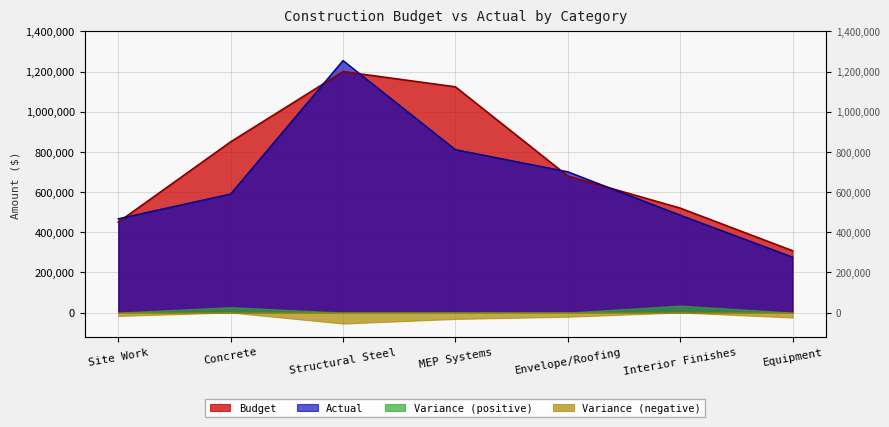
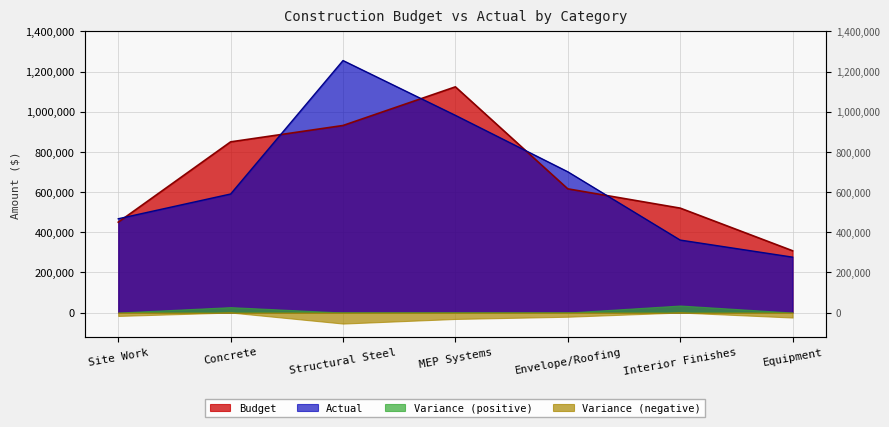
Budget, Structural Steel: 1,200,000 -> 930,000
Actual, MEP Systems: 810,000 -> 980,000
Budget, Envelope/Roofing: 680,000 -> 620,000
Actual, Interior Finishes: 490,000 -> 360,000
